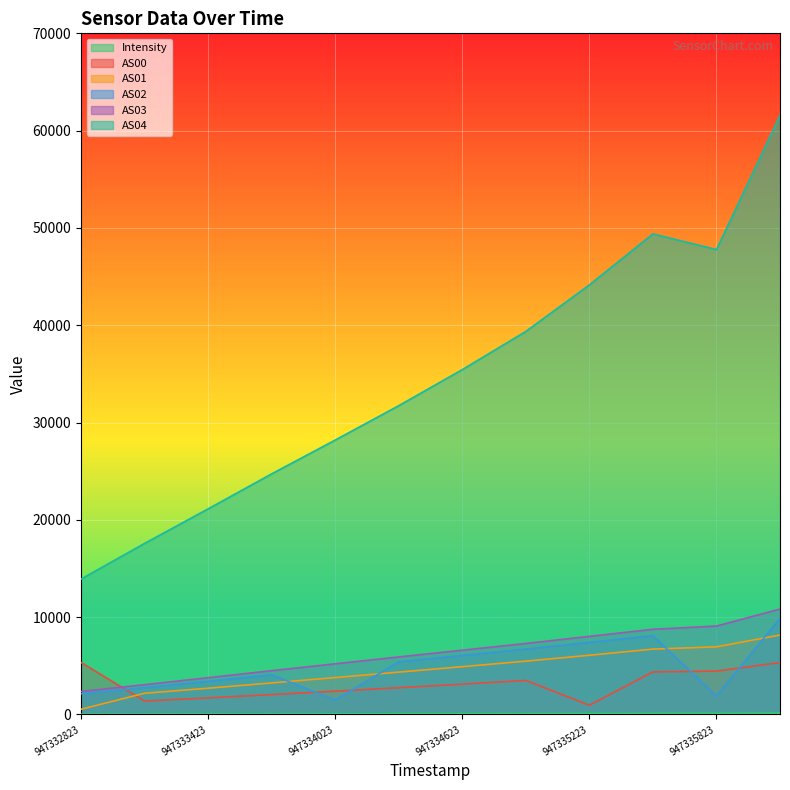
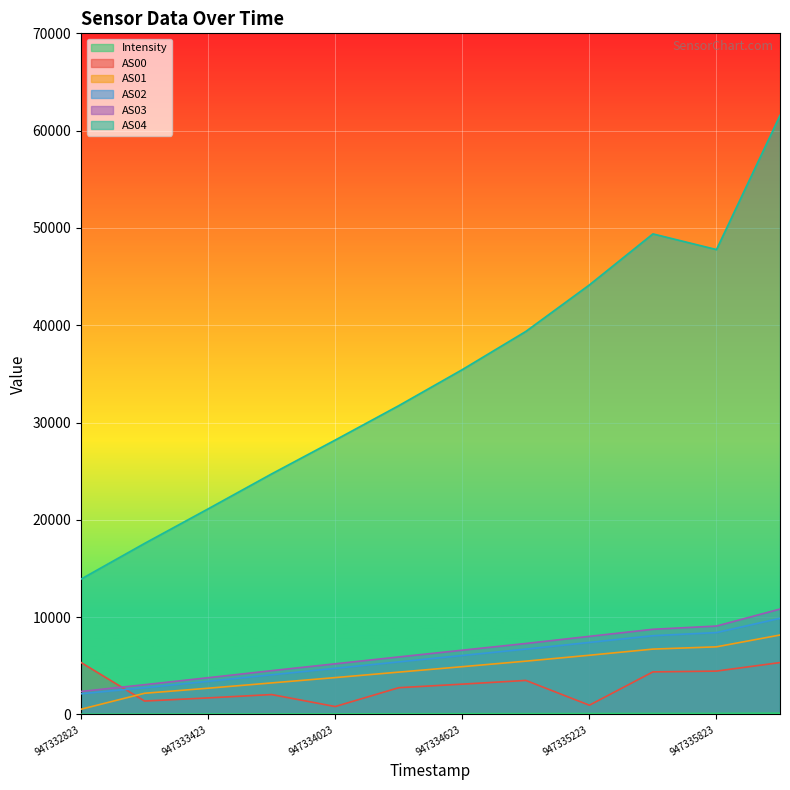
AS00, 947334023: 2000 -> 1000
AS02, 947334023: 1000 -> 5000
AS02, 947335823: 2000 -> 8000
